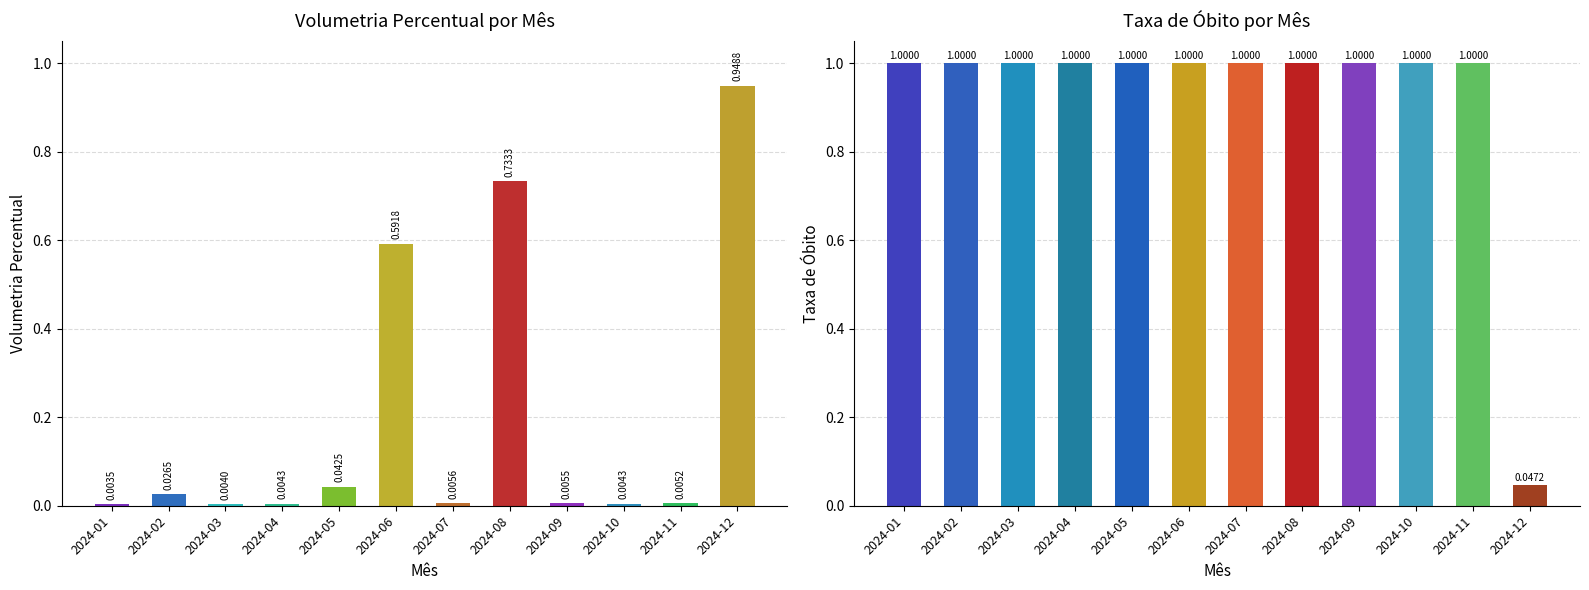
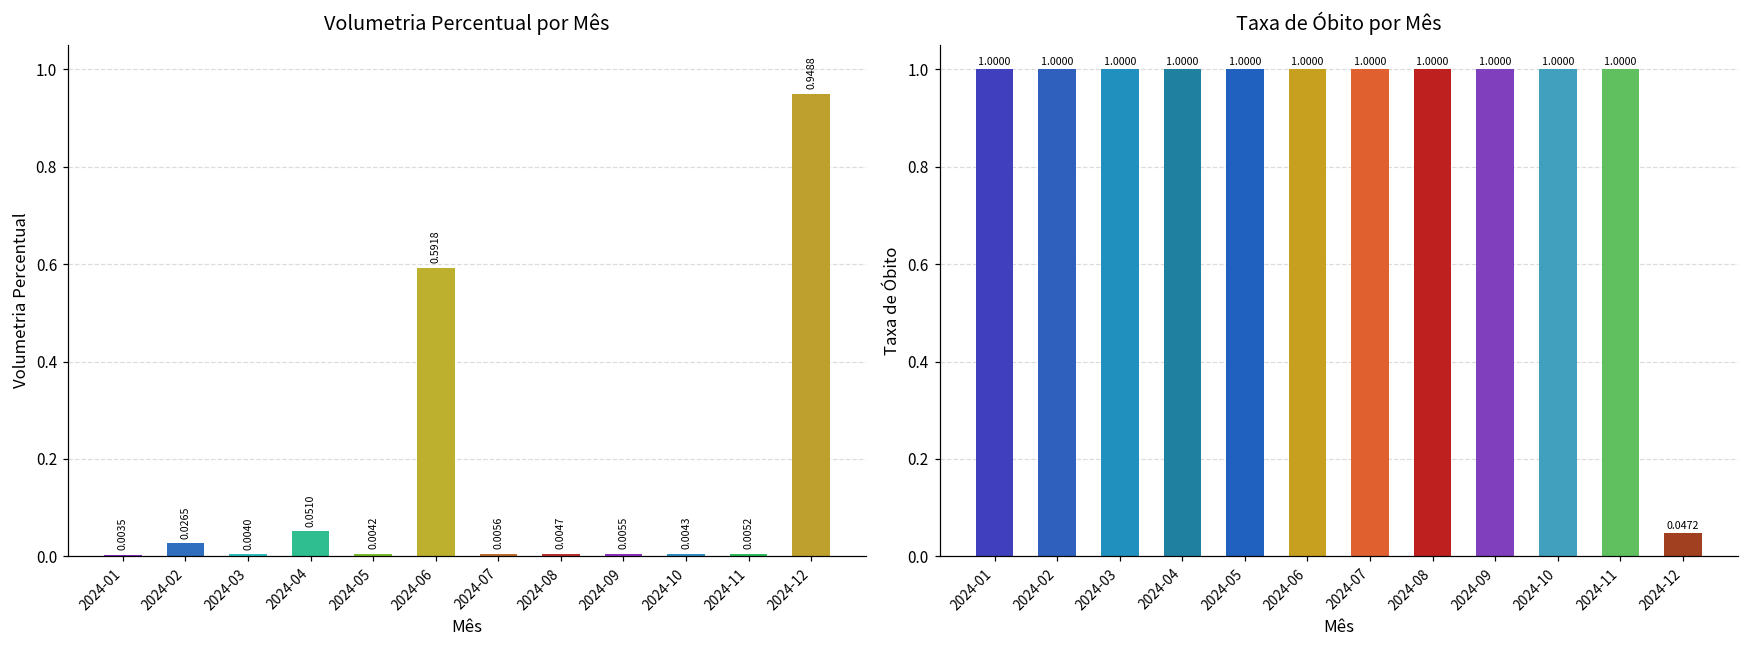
Volumetria Percentual por Mês, 2024-04: 0.0043 -> 0.0510
Volumetria Percentual por Mês, 2024-05: 0.0425 -> 0.0042
Volumetria Percentual por Mês, 2024-08: 0.7333 -> 0.0047
